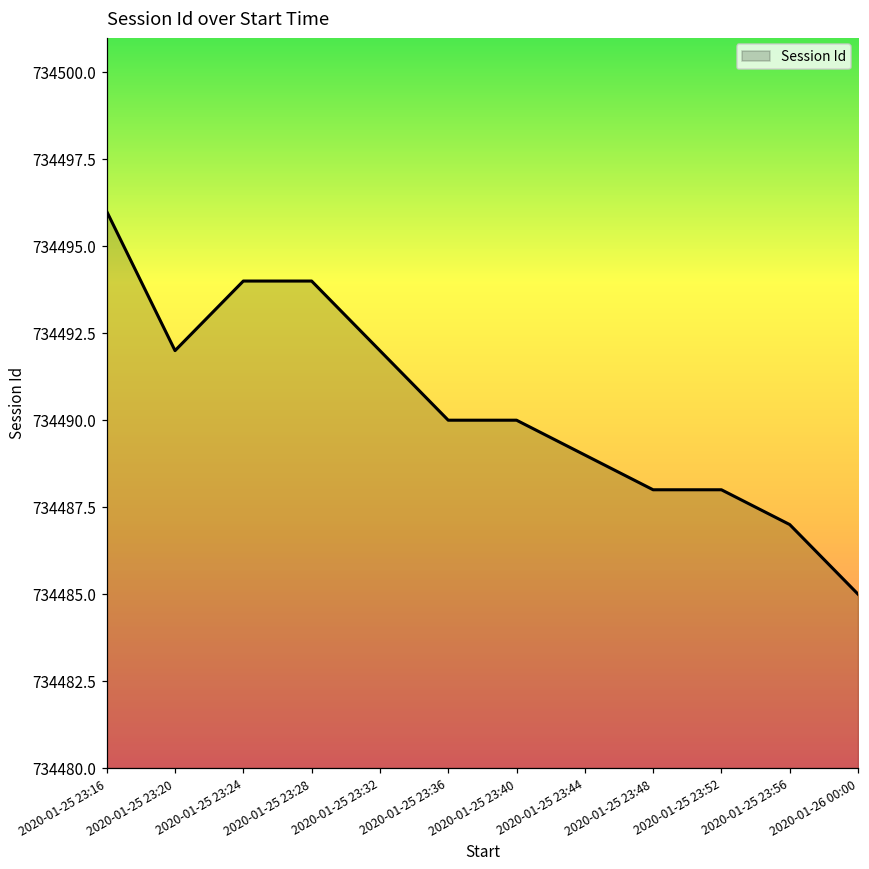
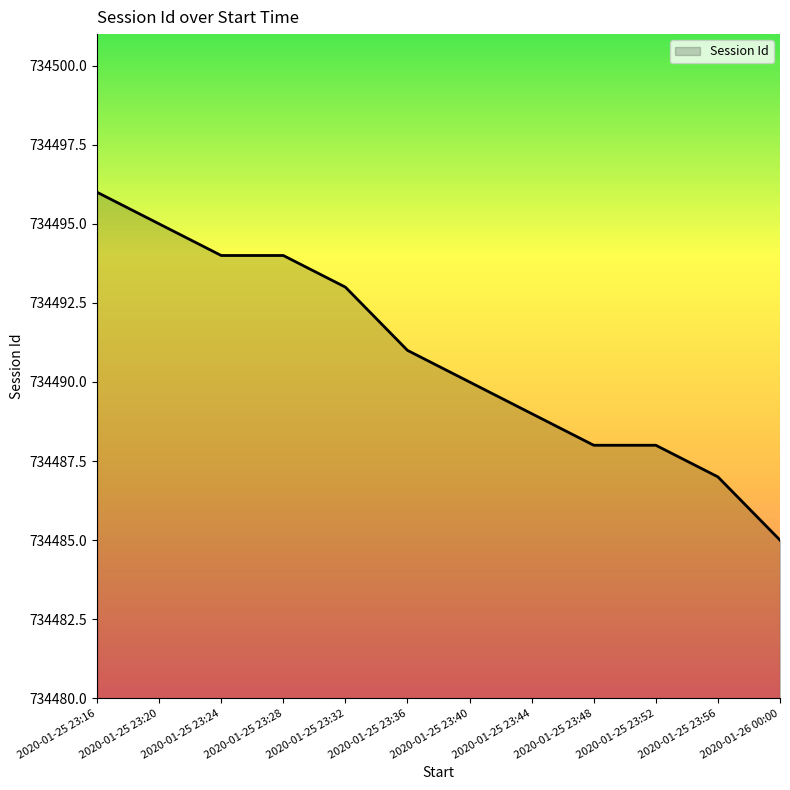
2020-01-25 23:20: 734492 -> 734495
2020-01-25 23:32: 734492 -> 734493
2020-01-25 23:36: 734490 -> 734491
